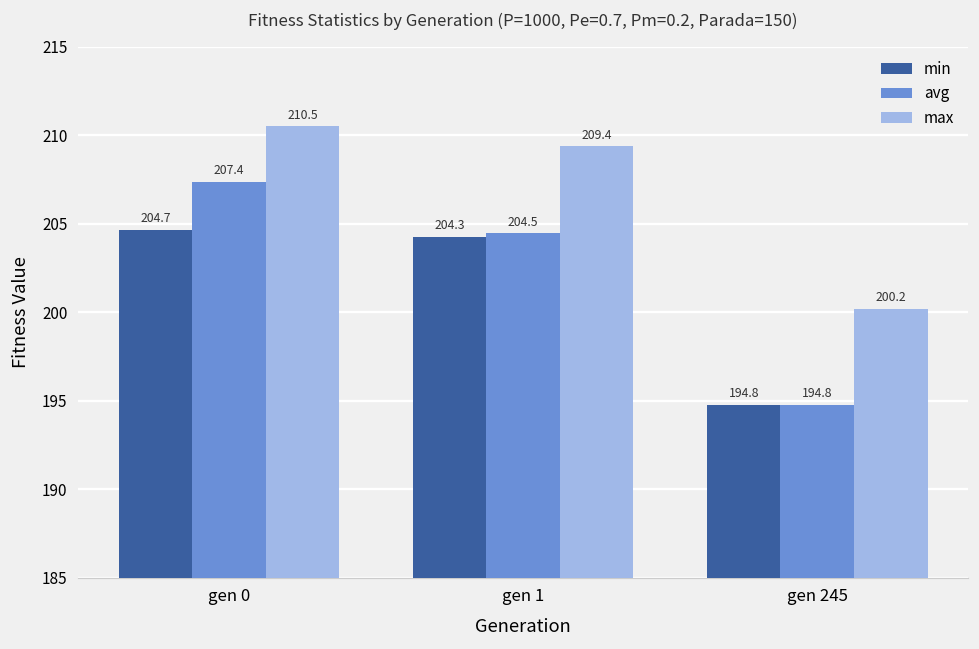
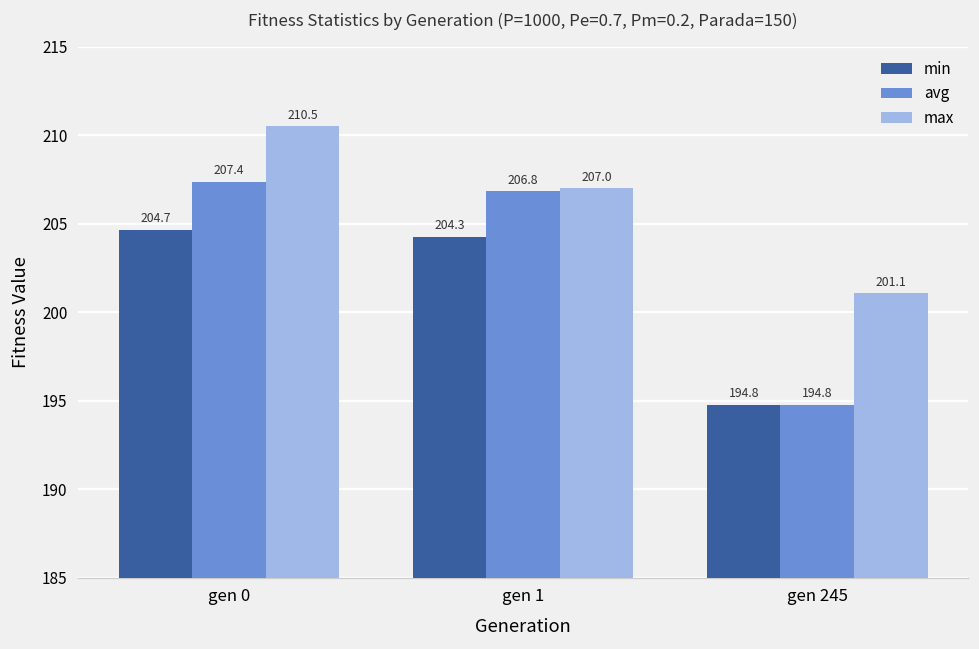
avg, gen 1: 204.5 -> 206.8
max, gen 1: 209.4 -> 207.0
max, gen 245: 200.2 -> 201.1
